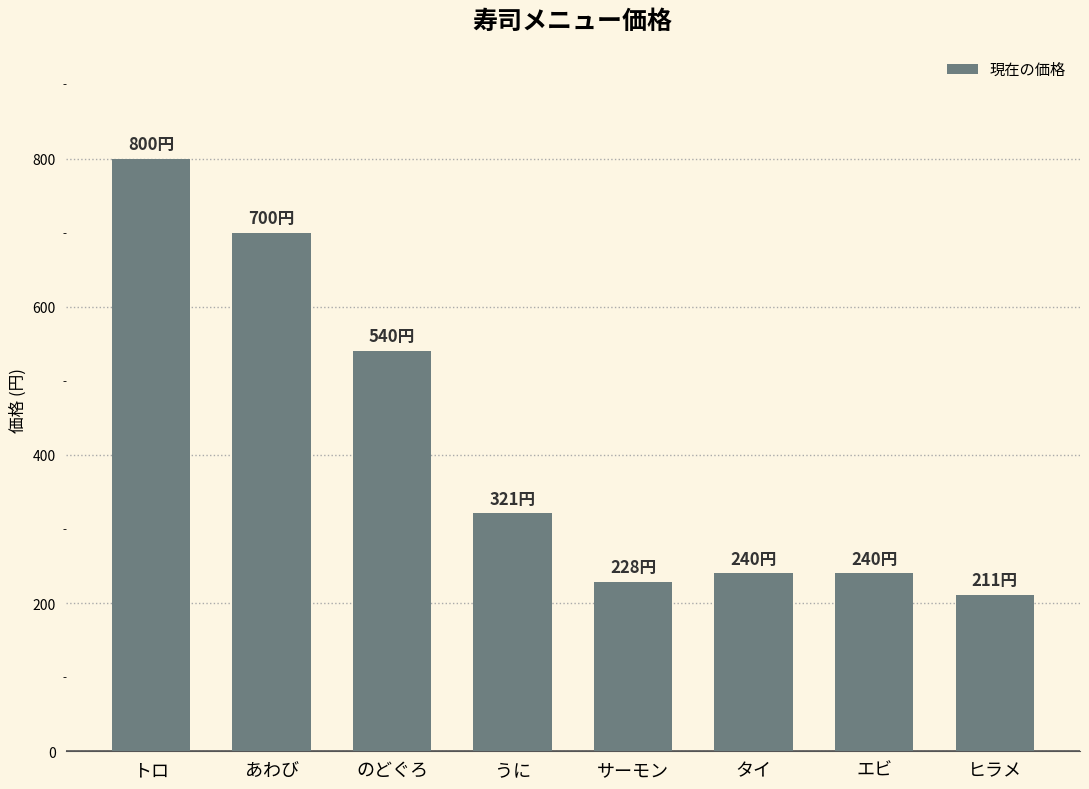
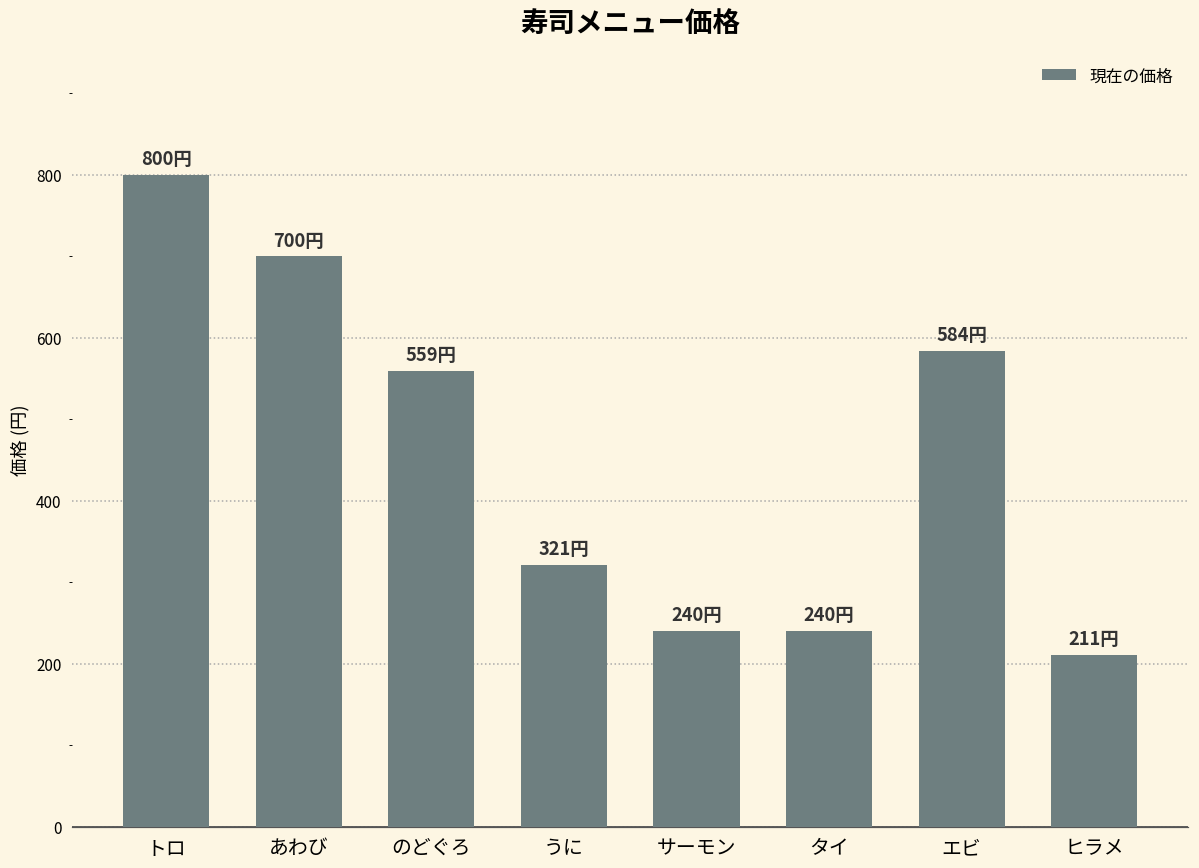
のどぐろ: 540円 -> 559円
サーモン: 228円 -> 240円
エビ: 240円 -> 584円
